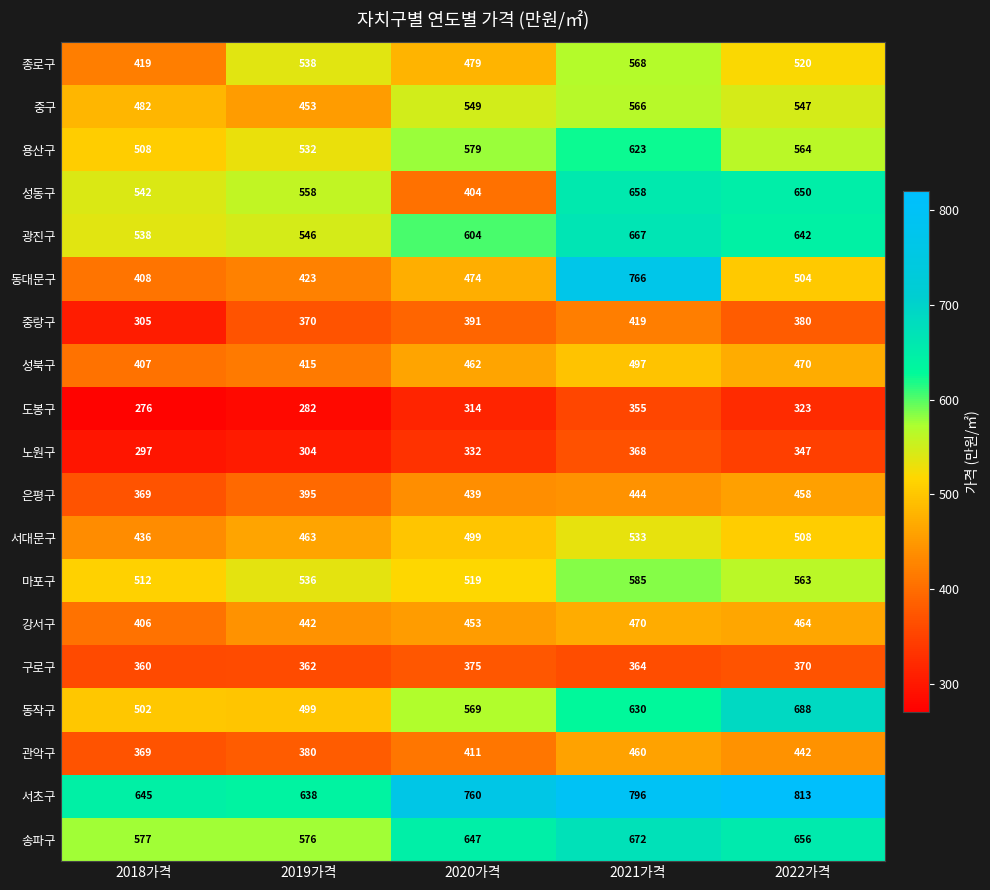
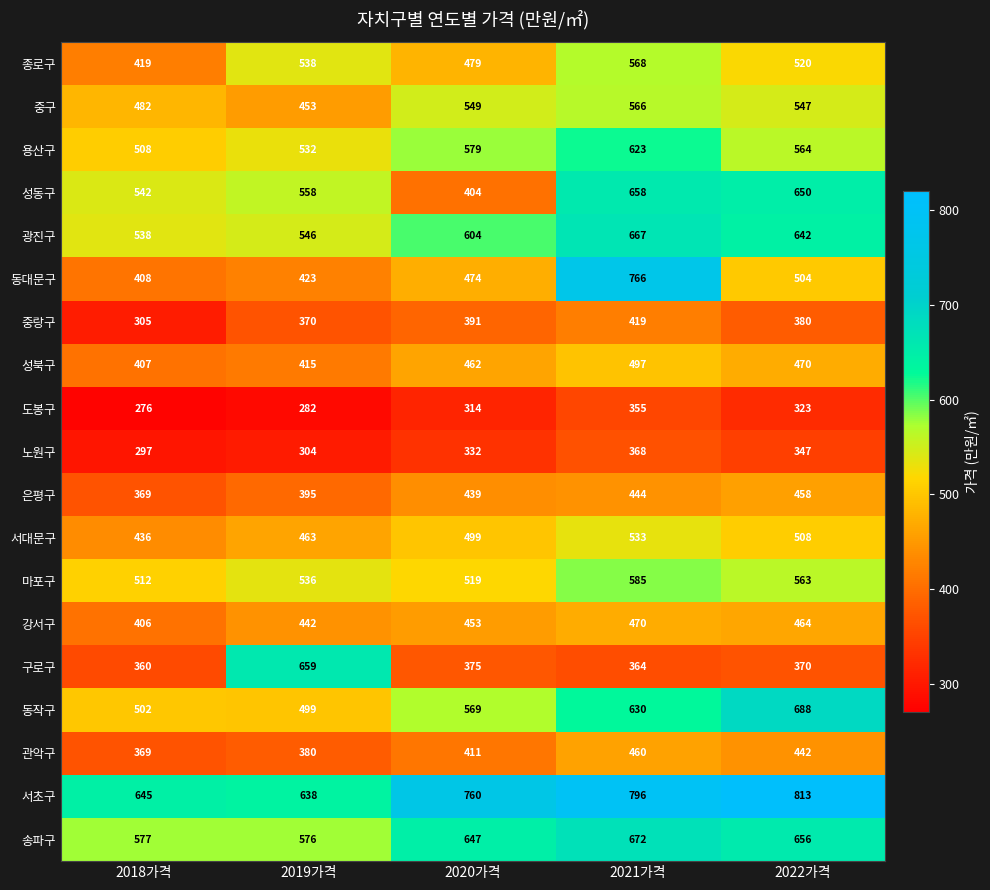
구로구, 2019가격: 362 -> 659
